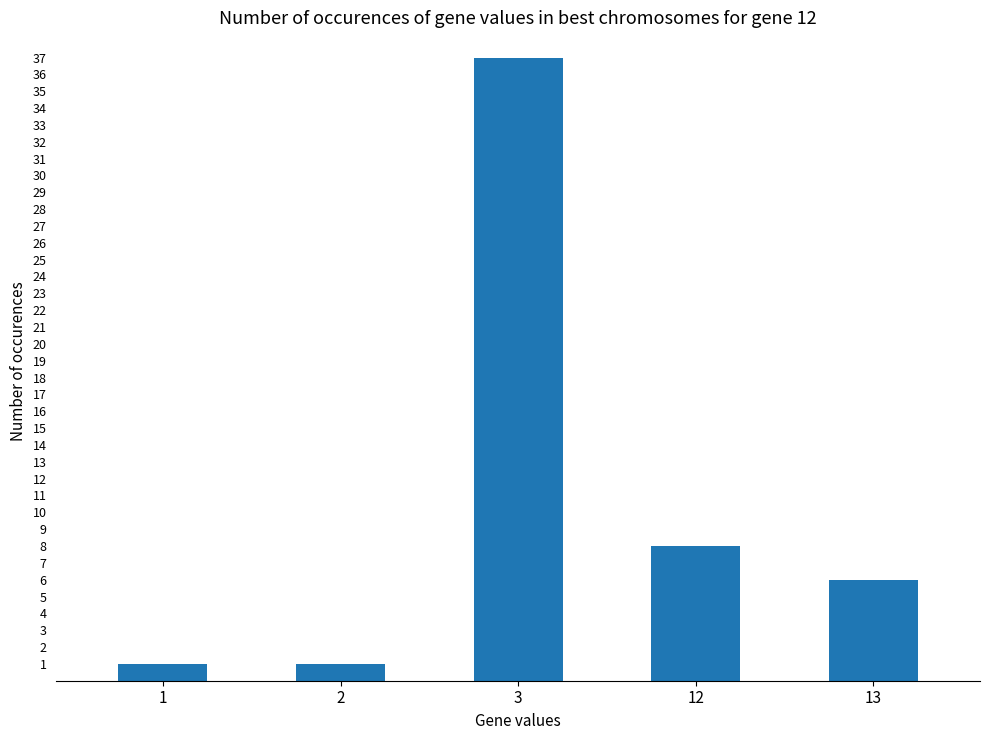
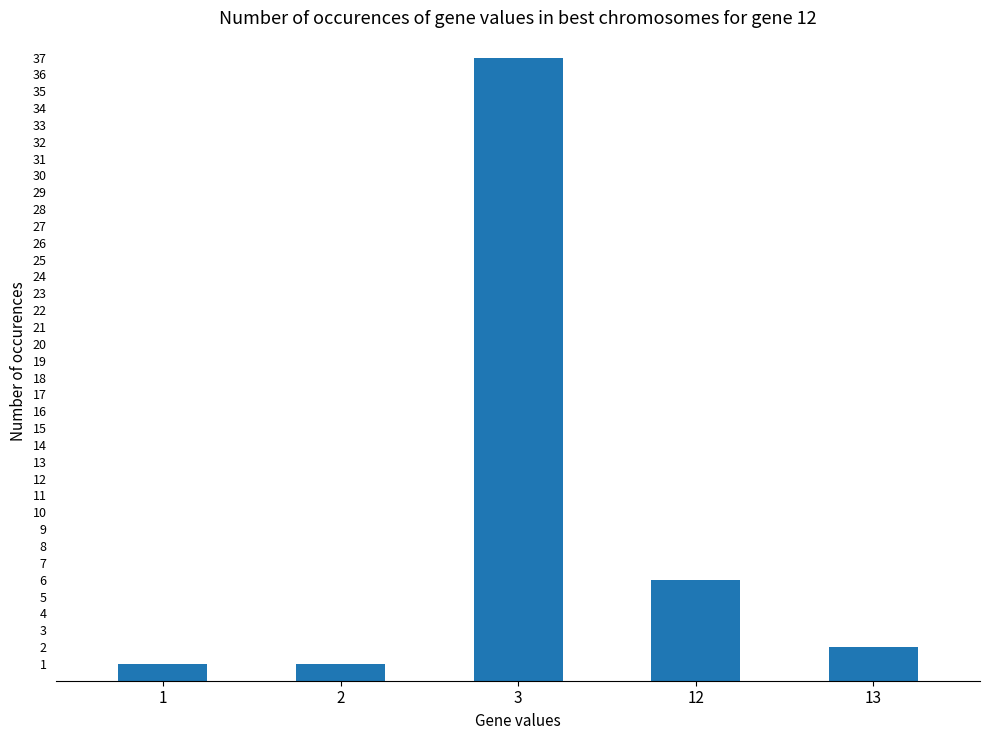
12: 8 -> 6
13: 6 -> 2
